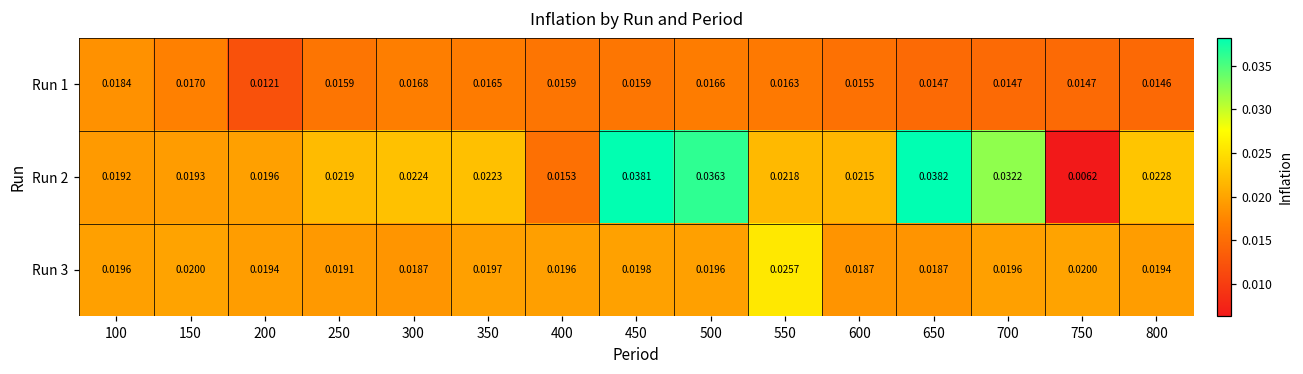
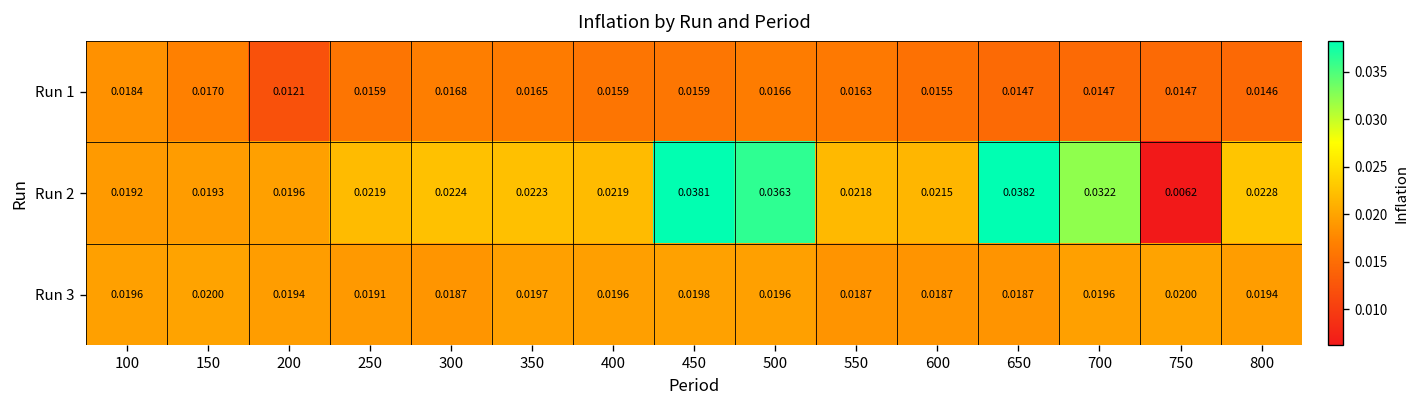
Run 2, 400: 0.0153 -> 0.0219
Run 3, 550: 0.0257 -> 0.0187
